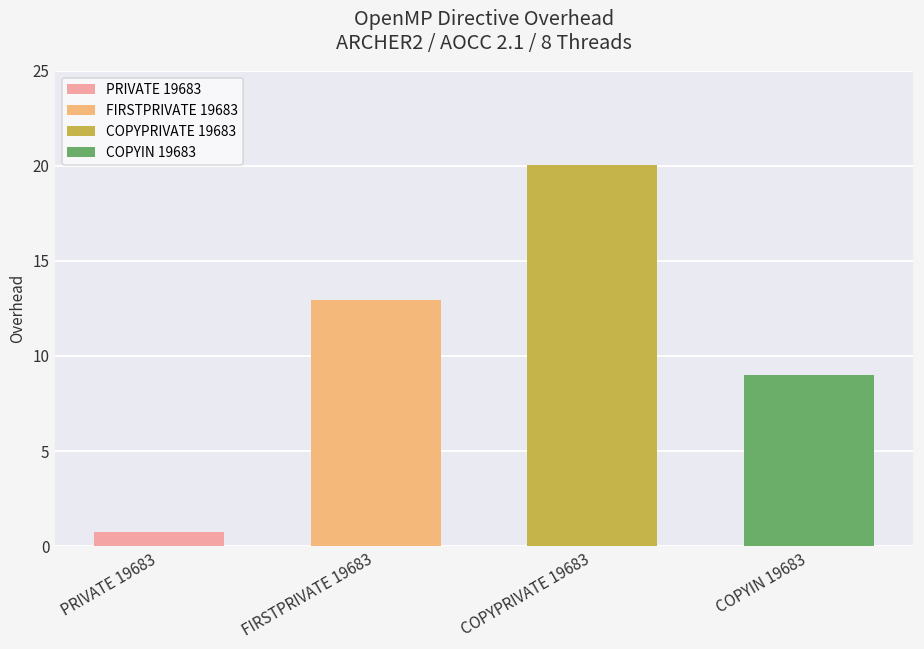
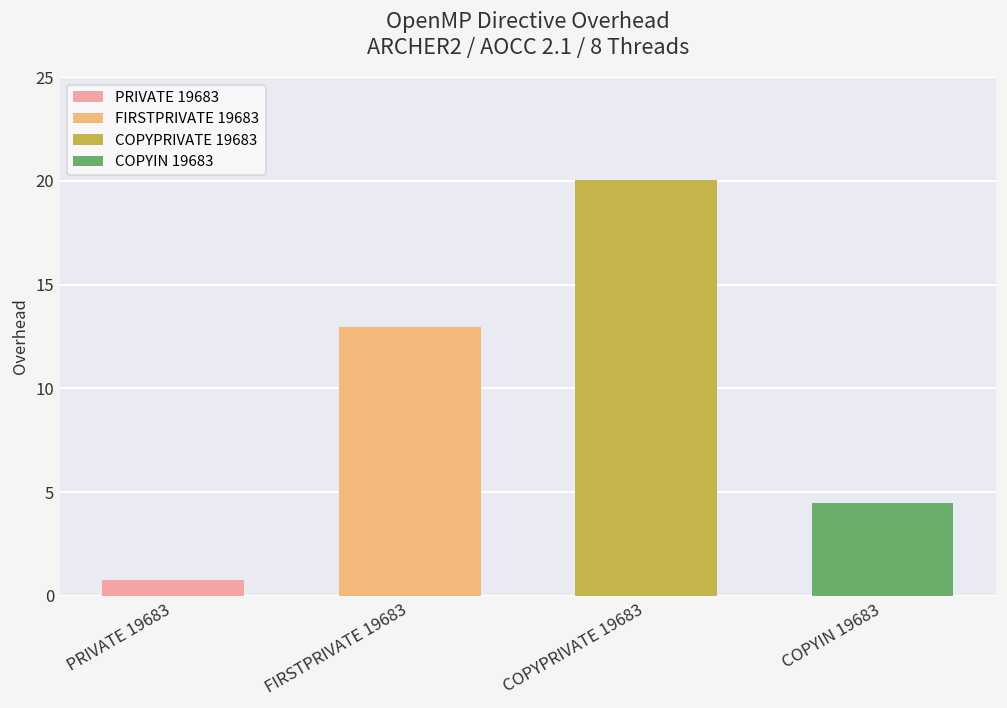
COPYIN 19683: 9.0 -> 4.5
